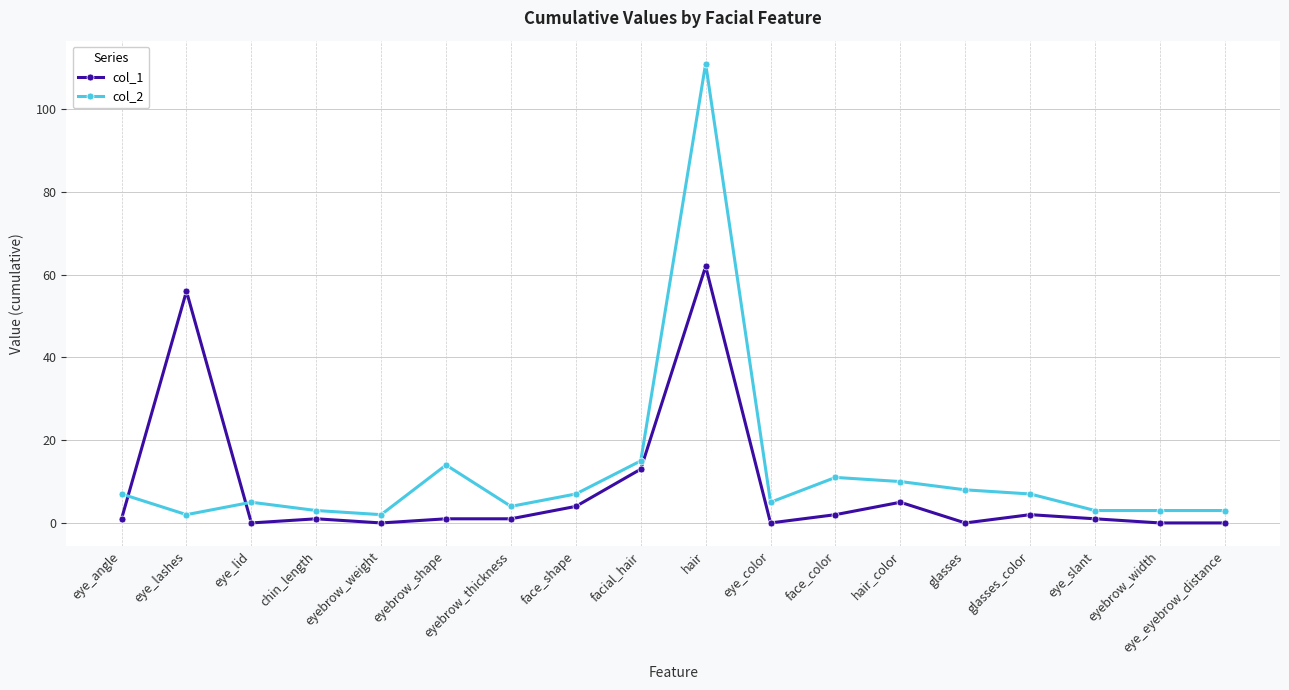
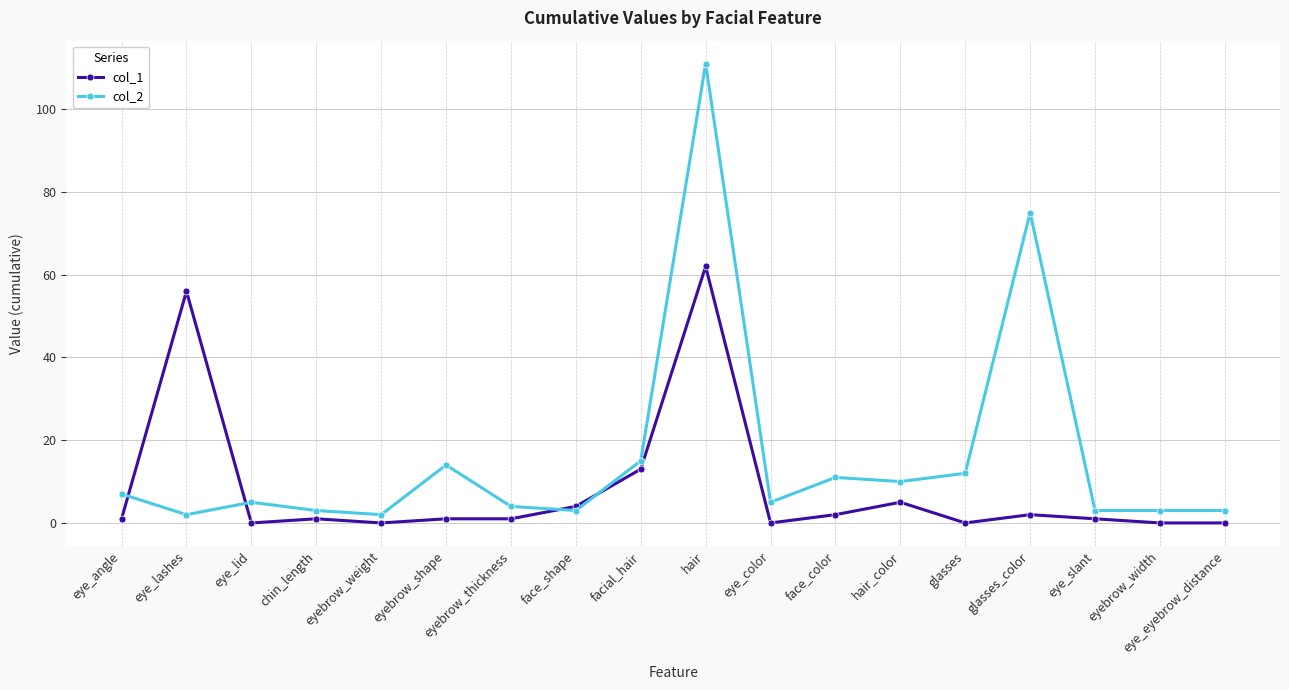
col_2, face_shape: 7 -> 3
col_2, glasses: 8 -> 12
col_2, glasses_color: 7 -> 75
